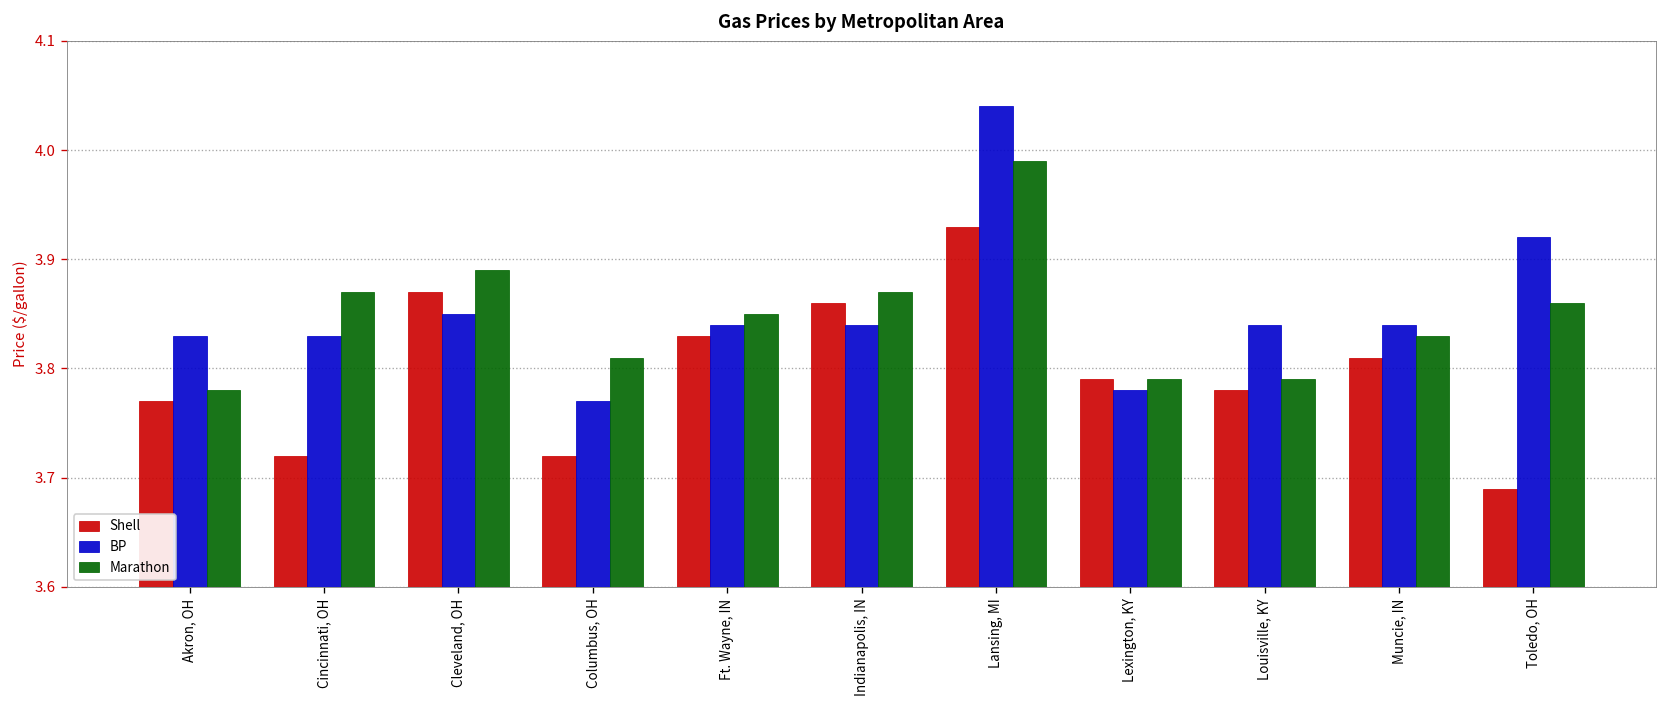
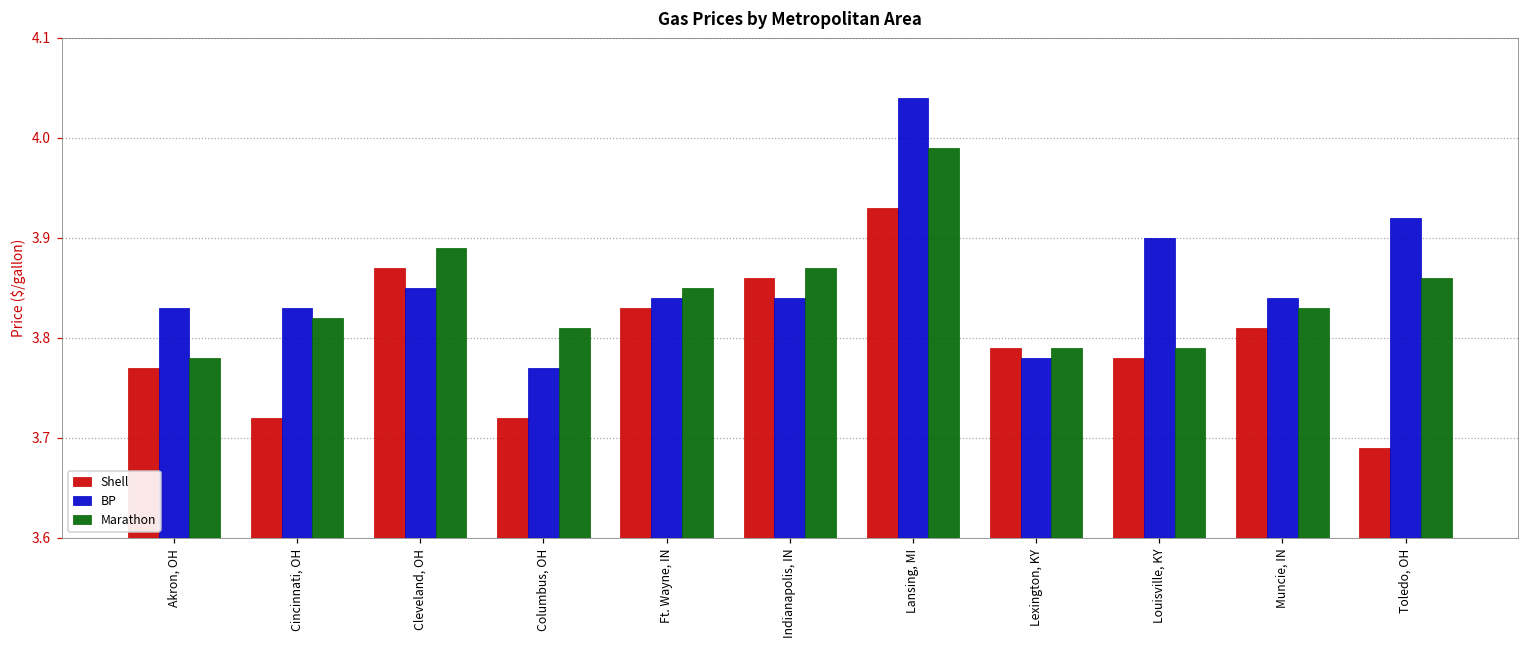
Marathon, Cincinnati, OH: 3.87 -> 3.82
BP, Louisville, KY: 3.84 -> 3.90
